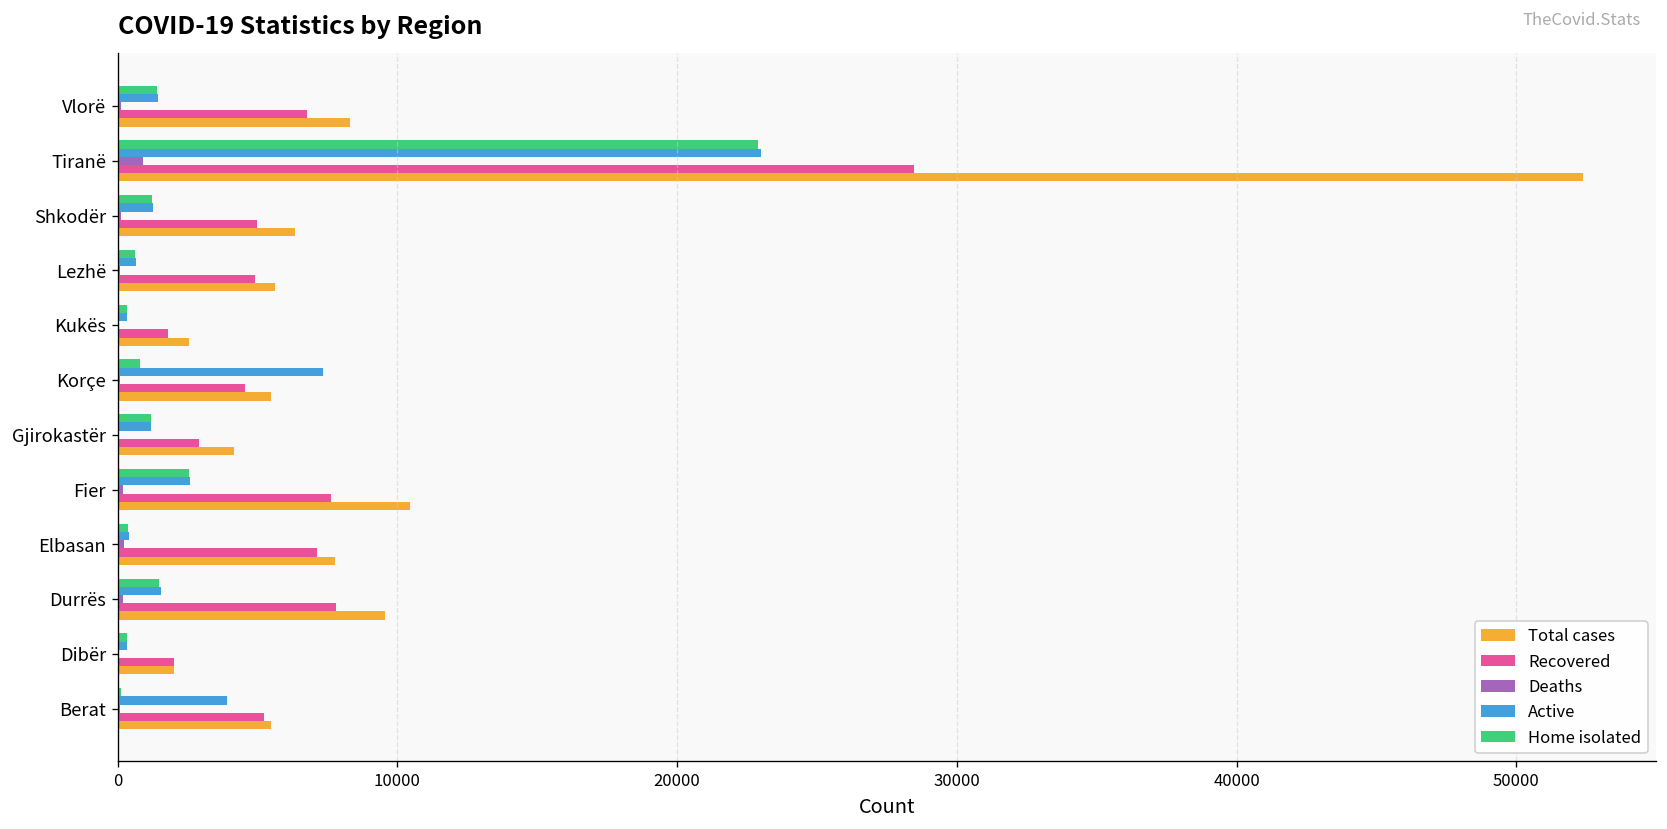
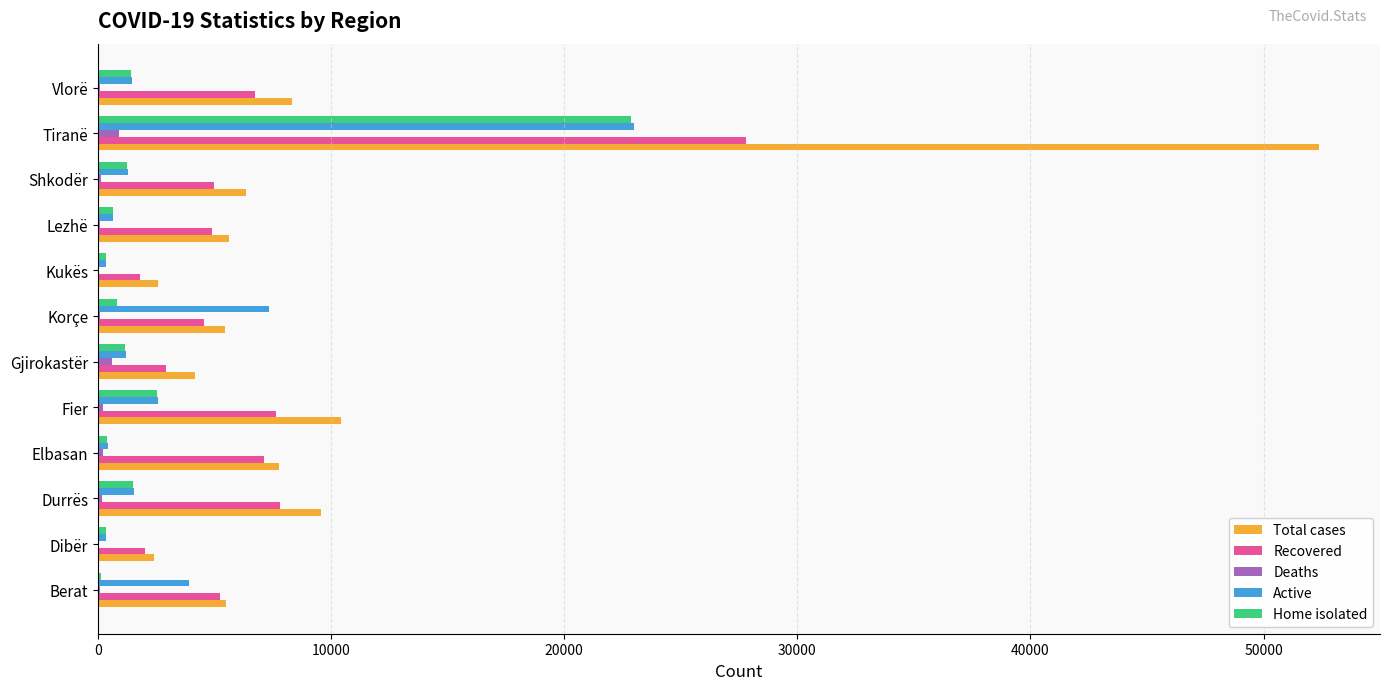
Recovered, Tiranë: 28500 -> 27800
Deaths, Gjirokastër: 0 -> 600
Total cases, Dibër: 2000 -> 2400
